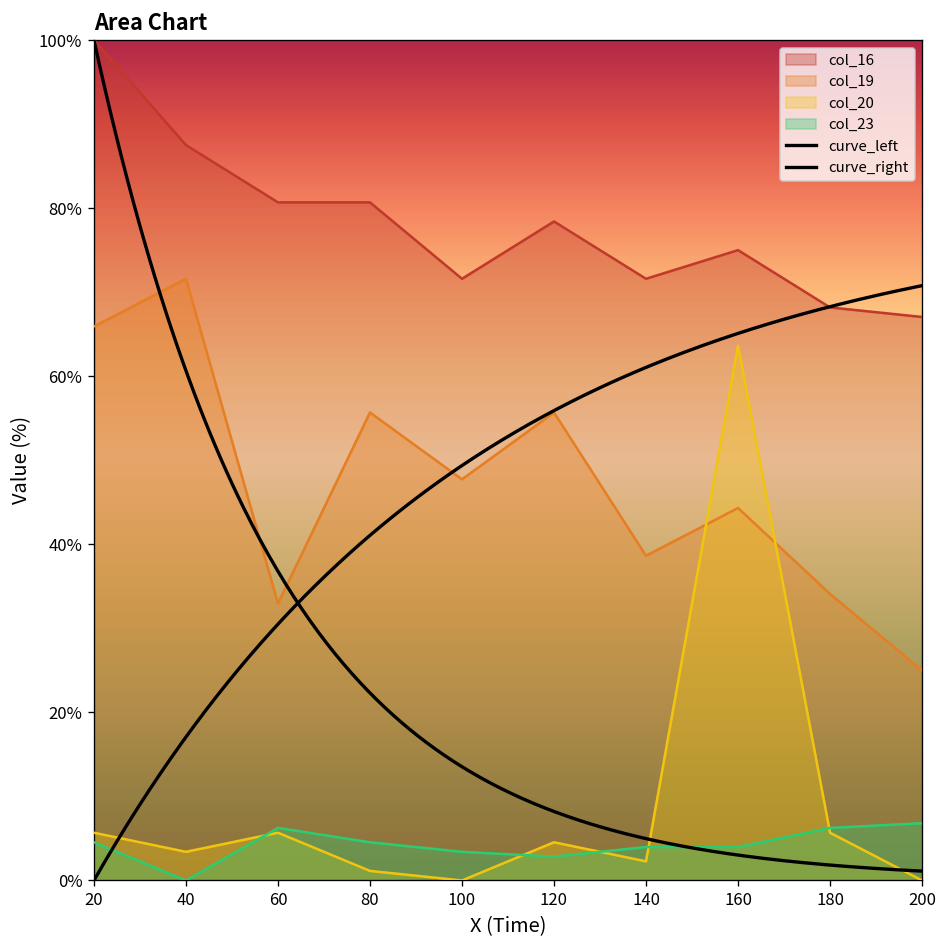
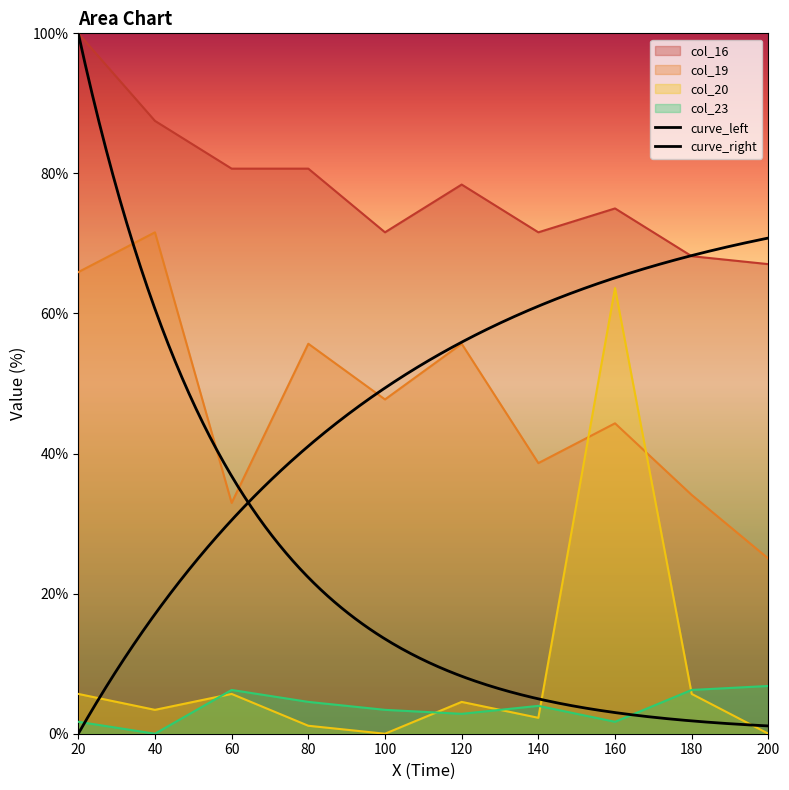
col_23, 20: 5% -> 2%
col_23, 160: 4% -> 2%
